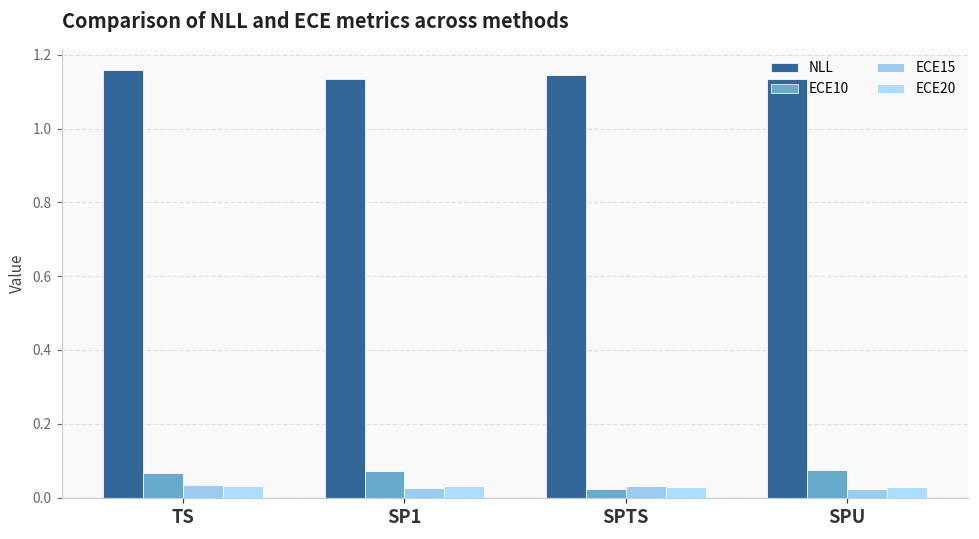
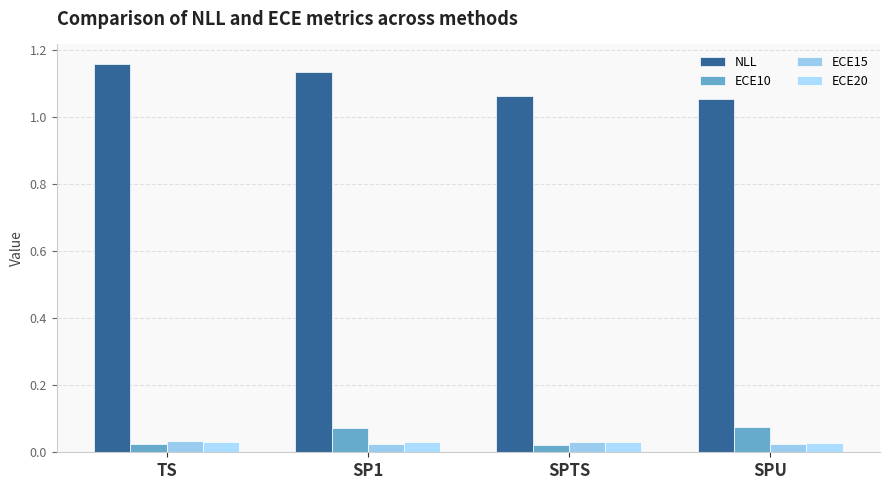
ECE10, TS: 0.07 -> 0.02
NLL, SPTS: 1.14 -> 1.06
NLL, SPU: 1.13 -> 1.05
